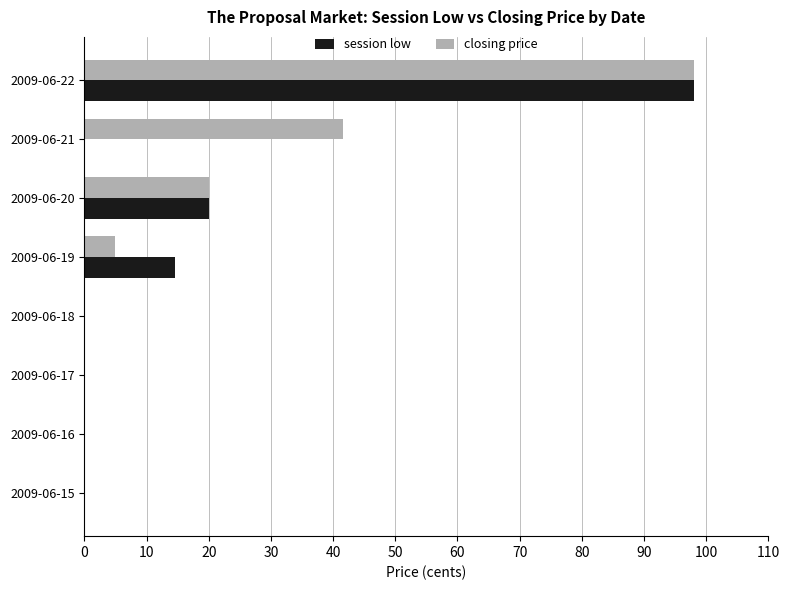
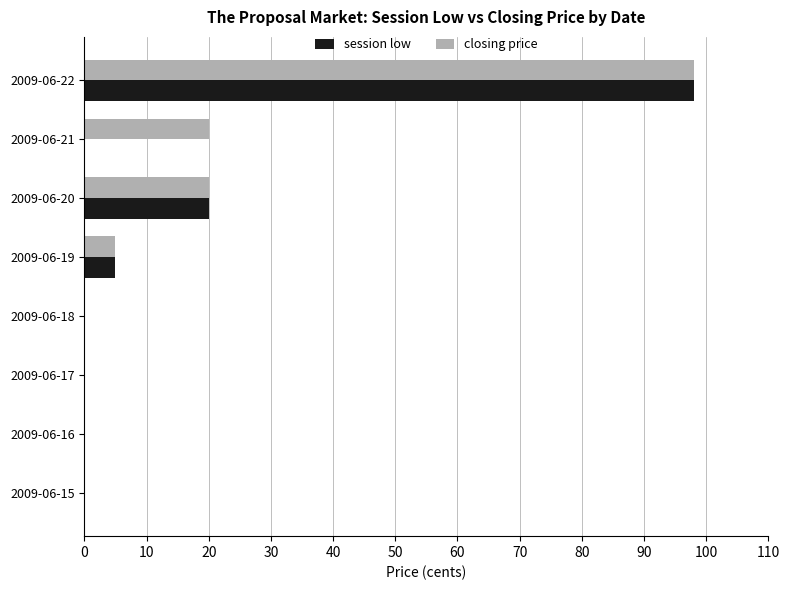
closing price, 2009-06-21: 42 -> 20
session low, 2009-06-19: 15 -> 5
